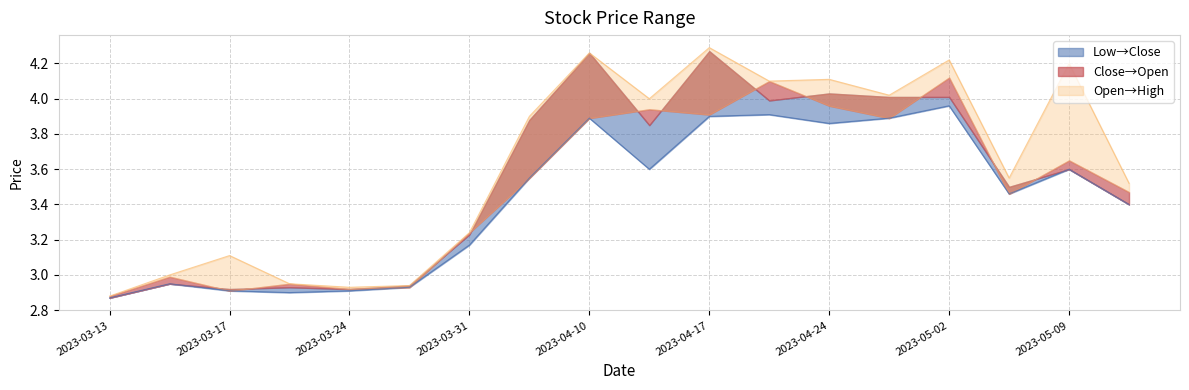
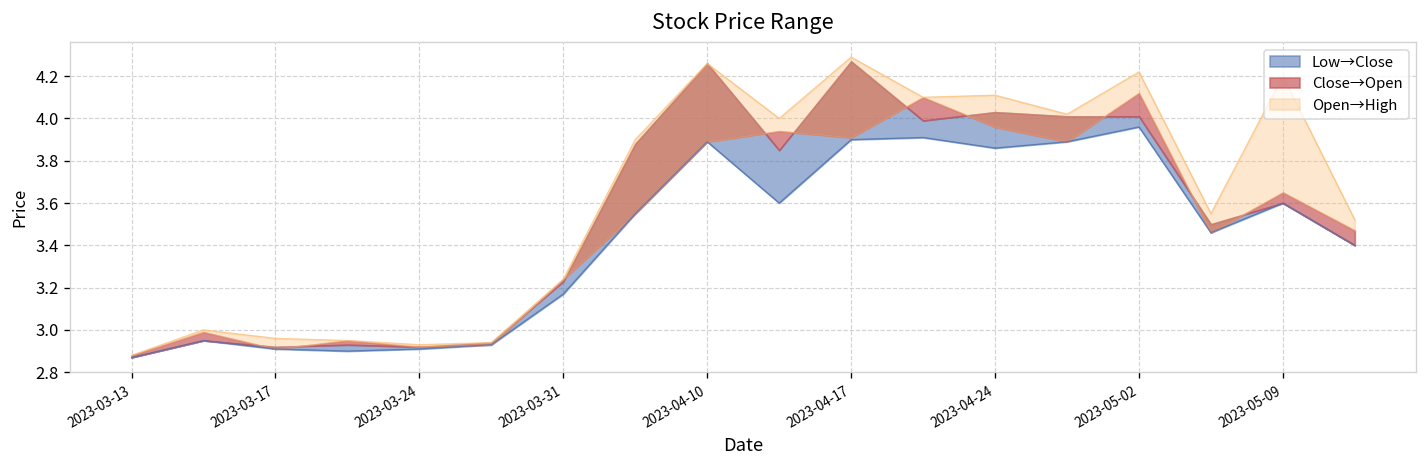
Open→High, 2023-03-17: 3.11 -> 2.96
